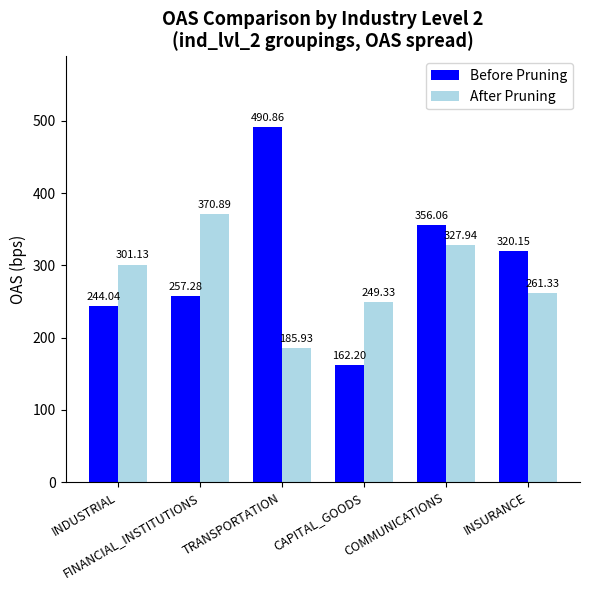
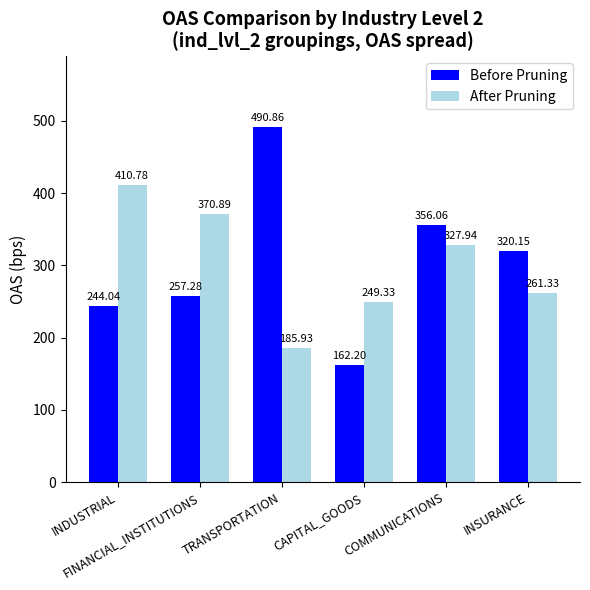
After Pruning, INDUSTRIAL: 301.13 -> 410.78
